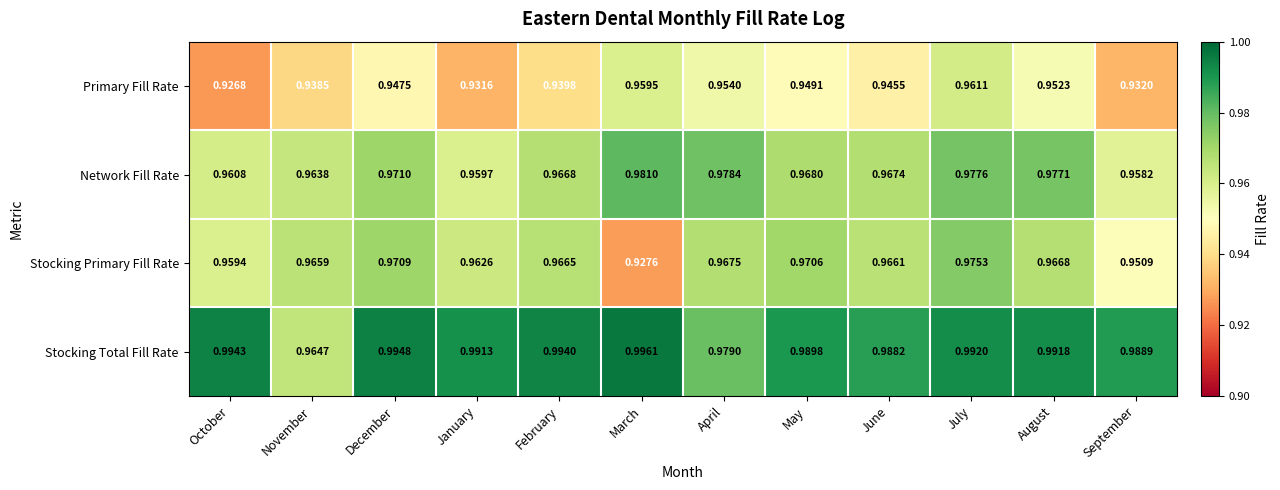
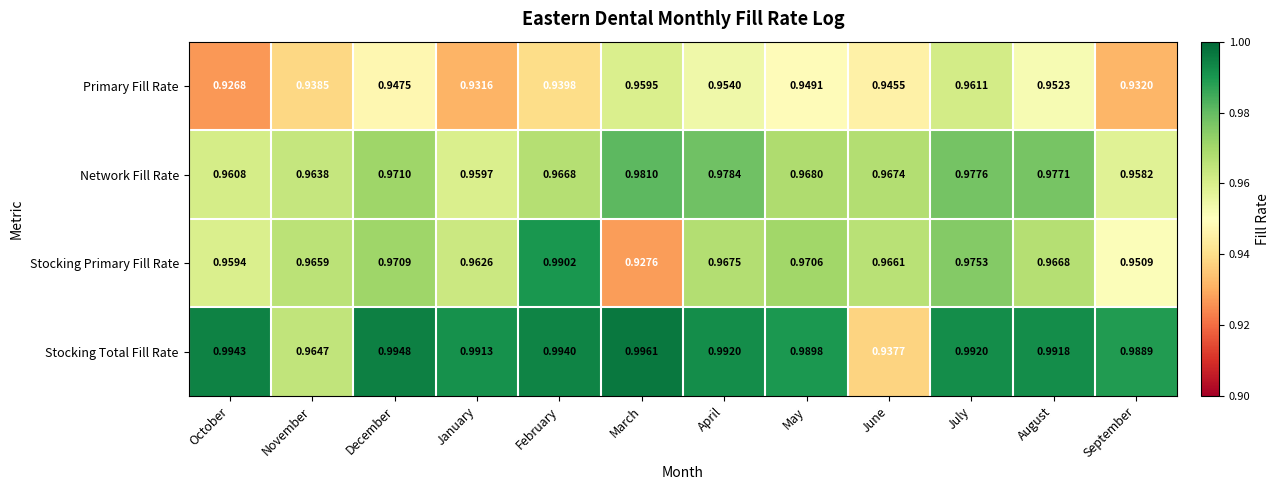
Stocking Primary Fill Rate, February: 0.9665 -> 0.9902
Stocking Total Fill Rate, April: 0.9790 -> 0.9920
Stocking Total Fill Rate, June: 0.9882 -> 0.9377
